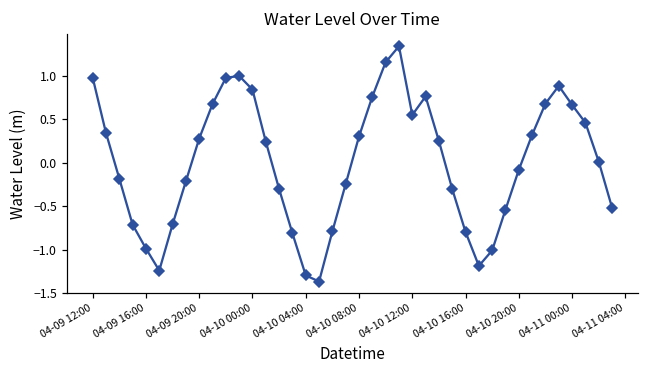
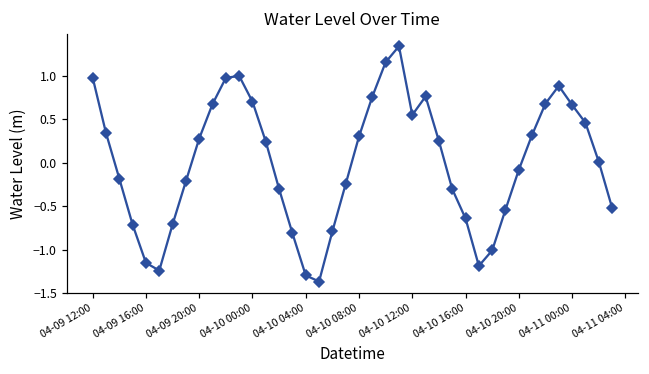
04-09 16:00: -1.0 -> -1.2
04-10 00:00: 0.8 -> 0.7
04-10 16:00: -0.8 -> -0.6
